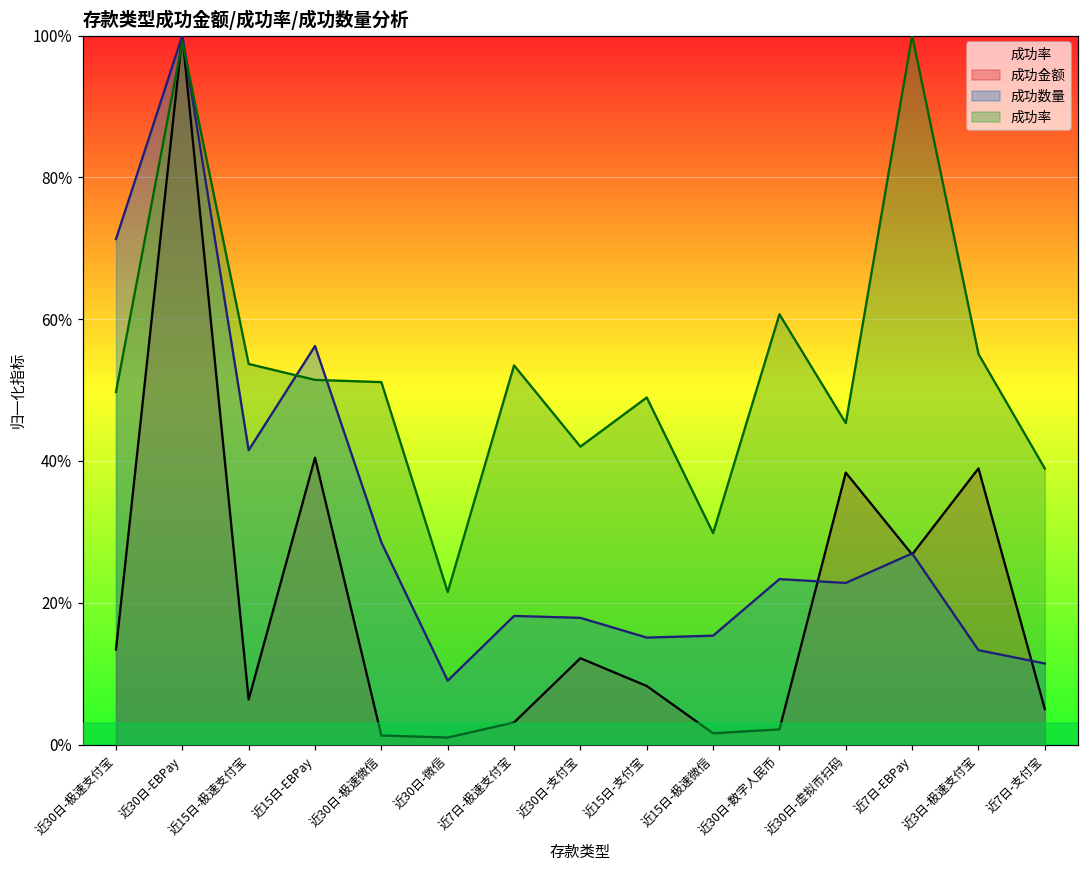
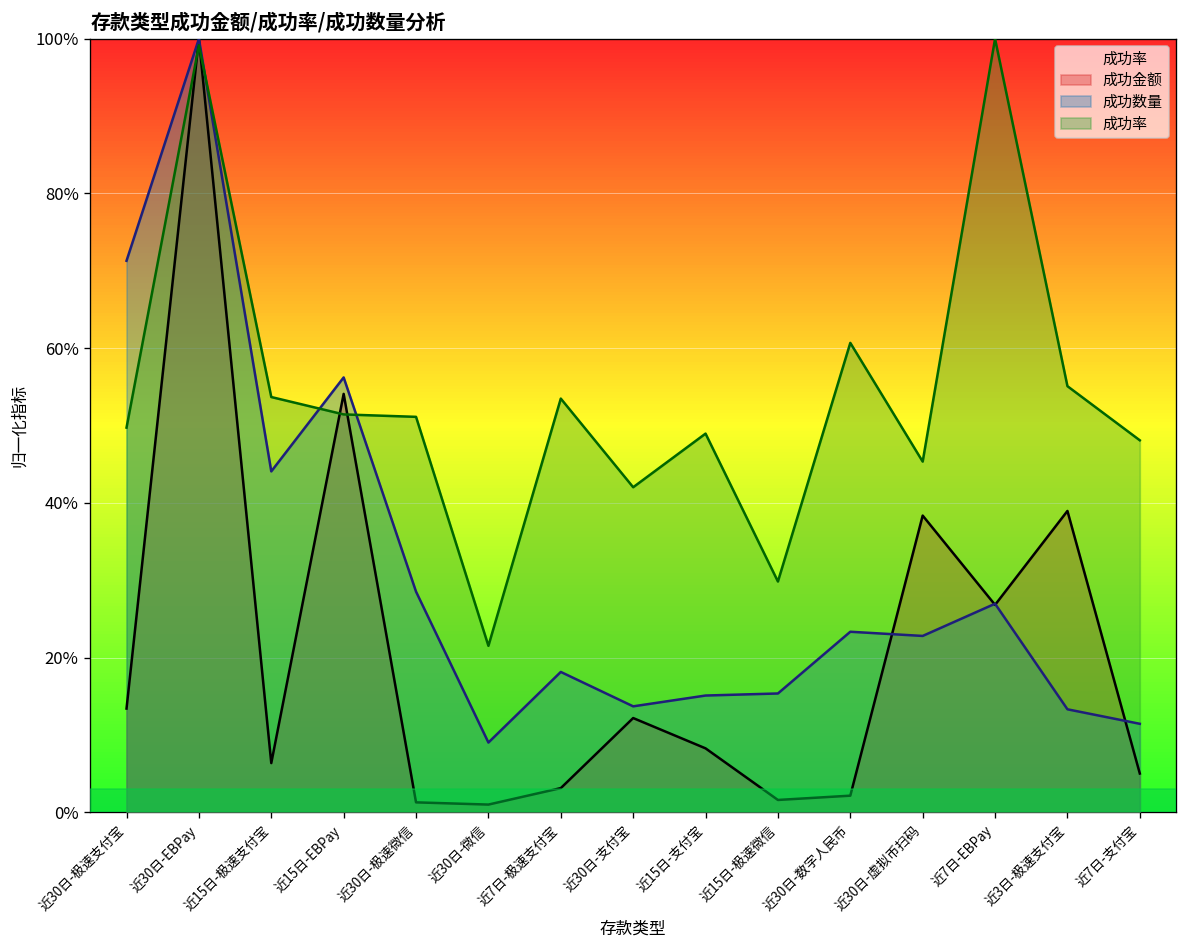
成功数量, 近15日-极速支付宝: 42% -> 44%
成功金额, 近15日-EBPay: 40% -> 54%
成功数量, 近30日-支付宝: 18% -> 14%
成功率, 近7日-支付宝: 39% -> 48%
